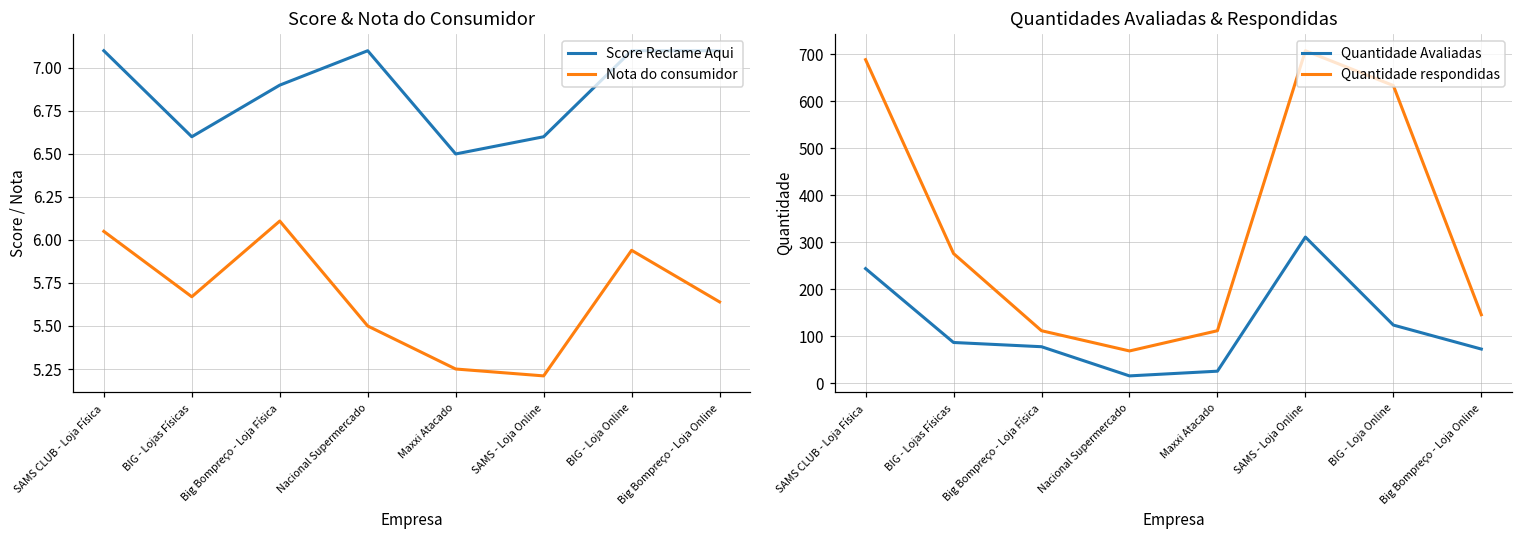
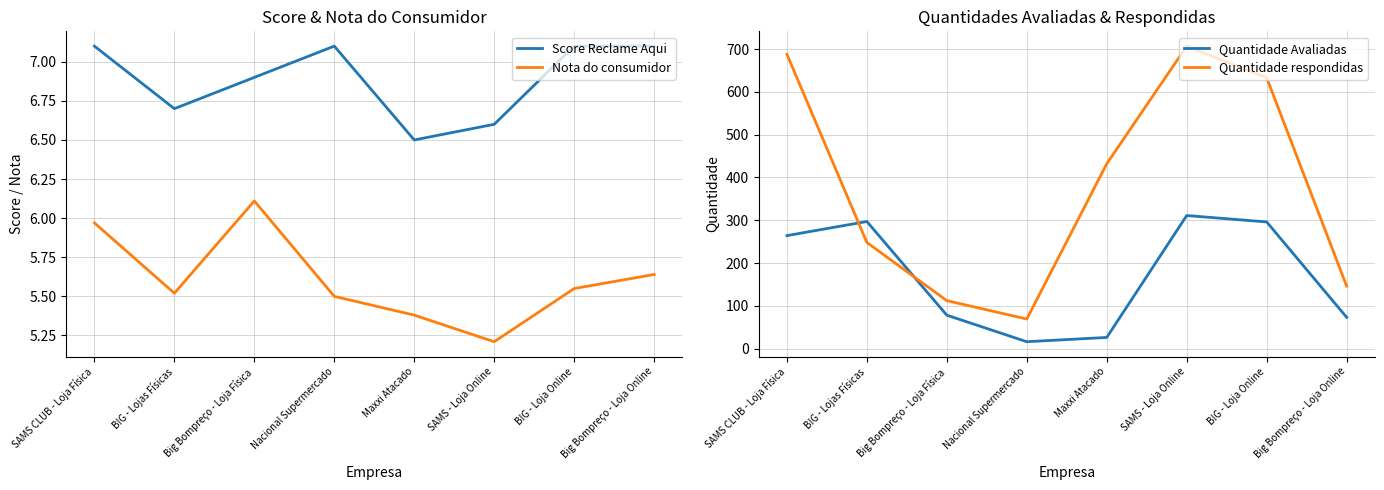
Score & Nota do Consumidor, Nota do consumidor, SAMS CLUB - Loja Física: 6.05 -> 5.97
Score & Nota do Consumidor, Score Reclame Aqui, BIG - Lojas Físicas: 6.6 -> 6.7
Score & Nota do Consumidor, Nota do consumidor, BIG - Lojas Físicas: 5.67 -> 5.52
Score & Nota do Consumidor, Nota do consumidor, Maxxi Atacado: 5.25 -> 5.38
Score & Nota do Consumidor, Nota do consumidor, BIG - Loja Online: 5.94 -> 5.55
Quantidades Avaliadas & Respondidas, Quantidade Avaliadas, SAMS CLUB - Loja Física: 240 -> 260
Quantidades Avaliadas & Respondidas, Quantidade Avaliadas, BIG - Lojas Físicas: 90 -> 300
Quantidades Avaliadas & Respondidas, Quantidade respondidas, BIG - Lojas Físicas: 280 -> 250
Quantidades Avaliadas & Respondidas, Quantidade respondidas, Maxxi Atacado: 110 -> 430
Quantidades Avaliadas & Respondidas, Quantidade Avaliadas, BIG - Loja Online: 120 -> 300
